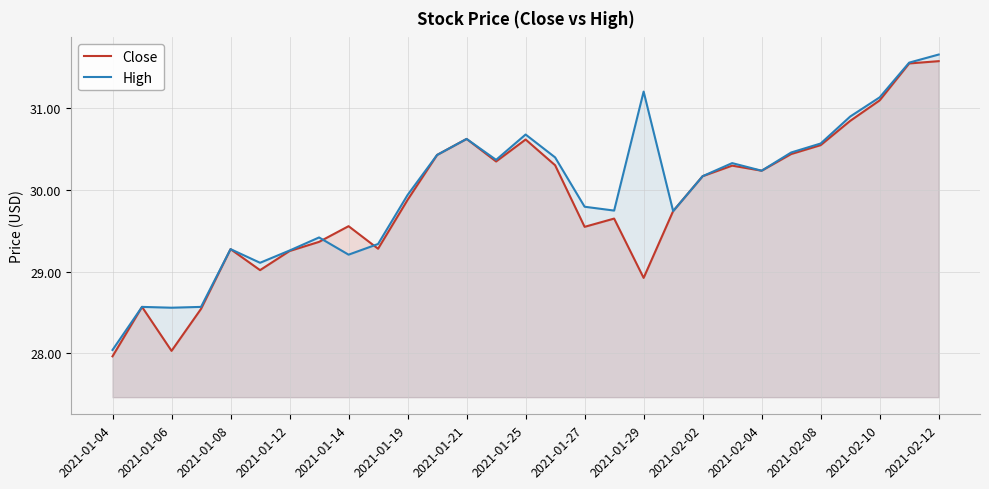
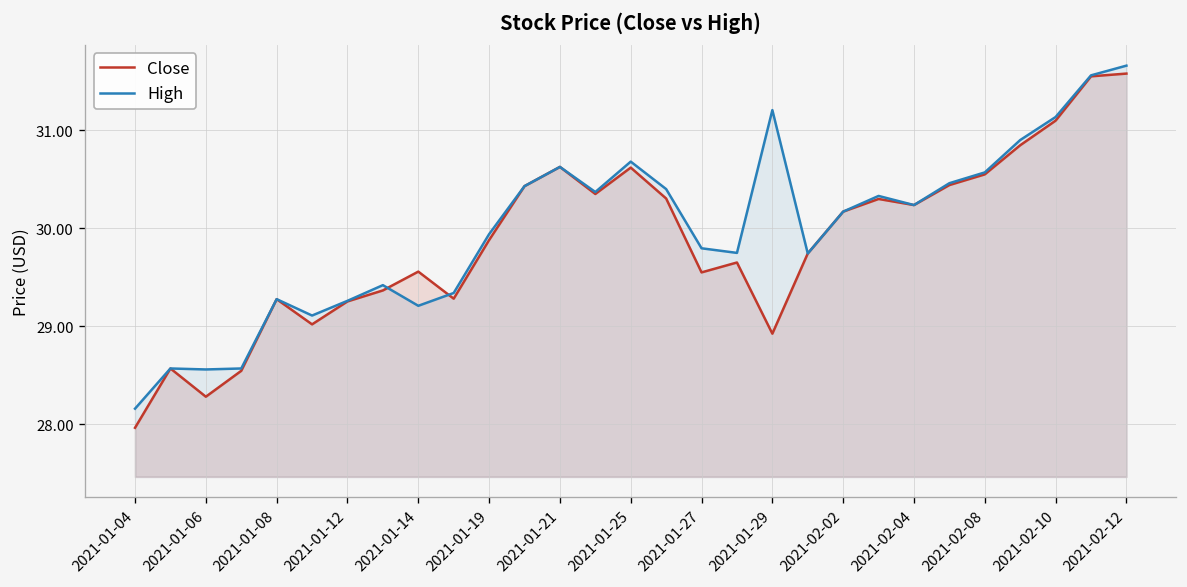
High, 2021-01-04: 28.0 -> 28.2
Close, 2021-01-06: 28.0 -> 28.3
